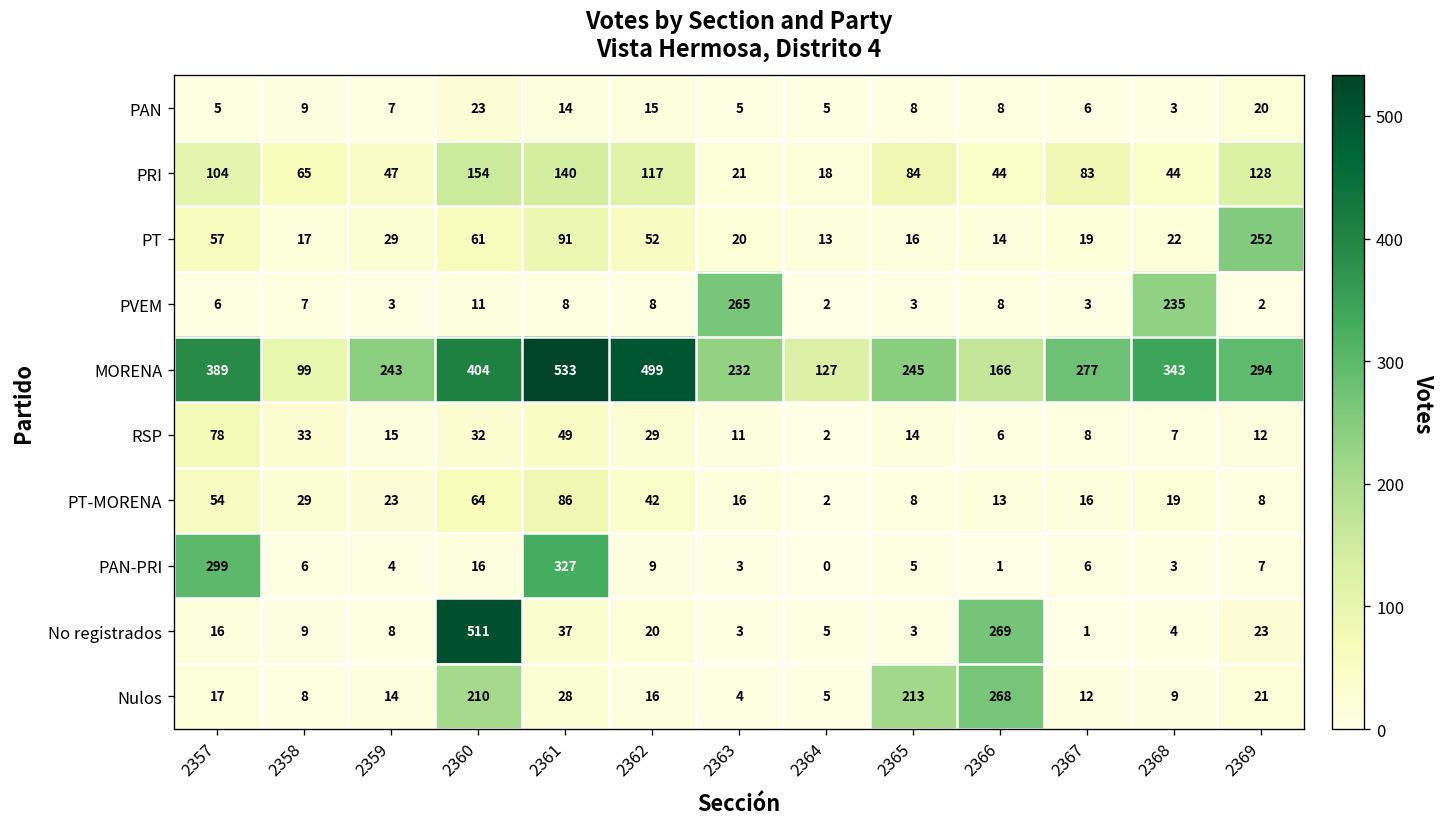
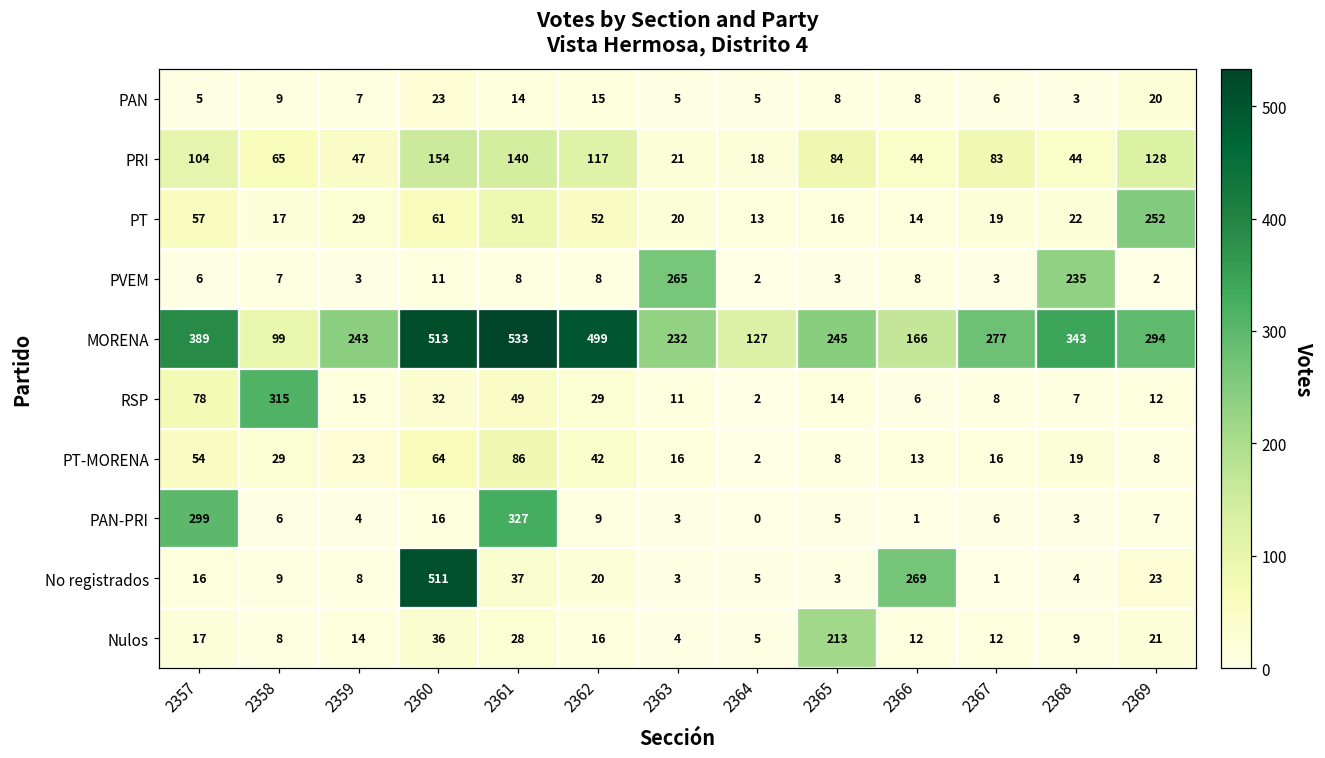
MORENA, 2360: 404 -> 513
RSP, 2358: 33 -> 315
Nulos, 2360: 210 -> 36
Nulos, 2366: 268 -> 12
